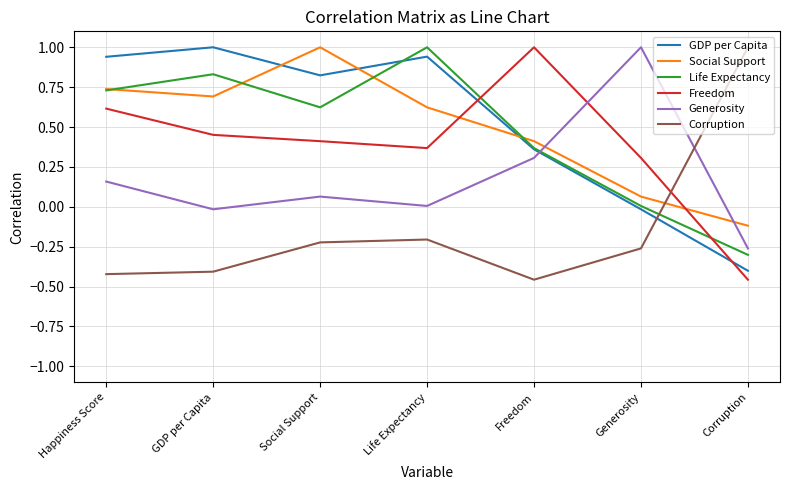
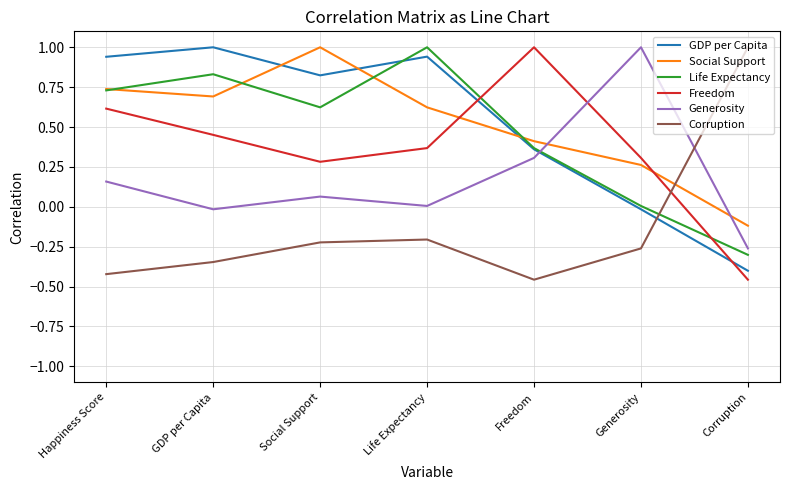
Corruption, GDP per Capita: -0.41 -> -0.35
Freedom, Social Support: 0.41 -> 0.28
Social Support, Generosity: 0.06 -> 0.26
